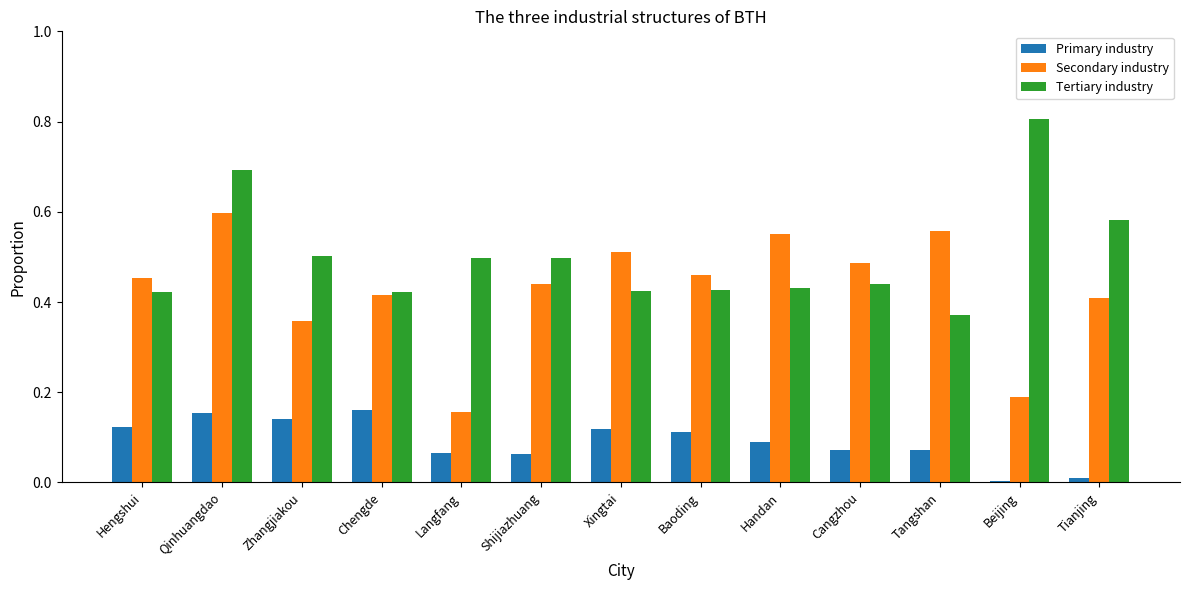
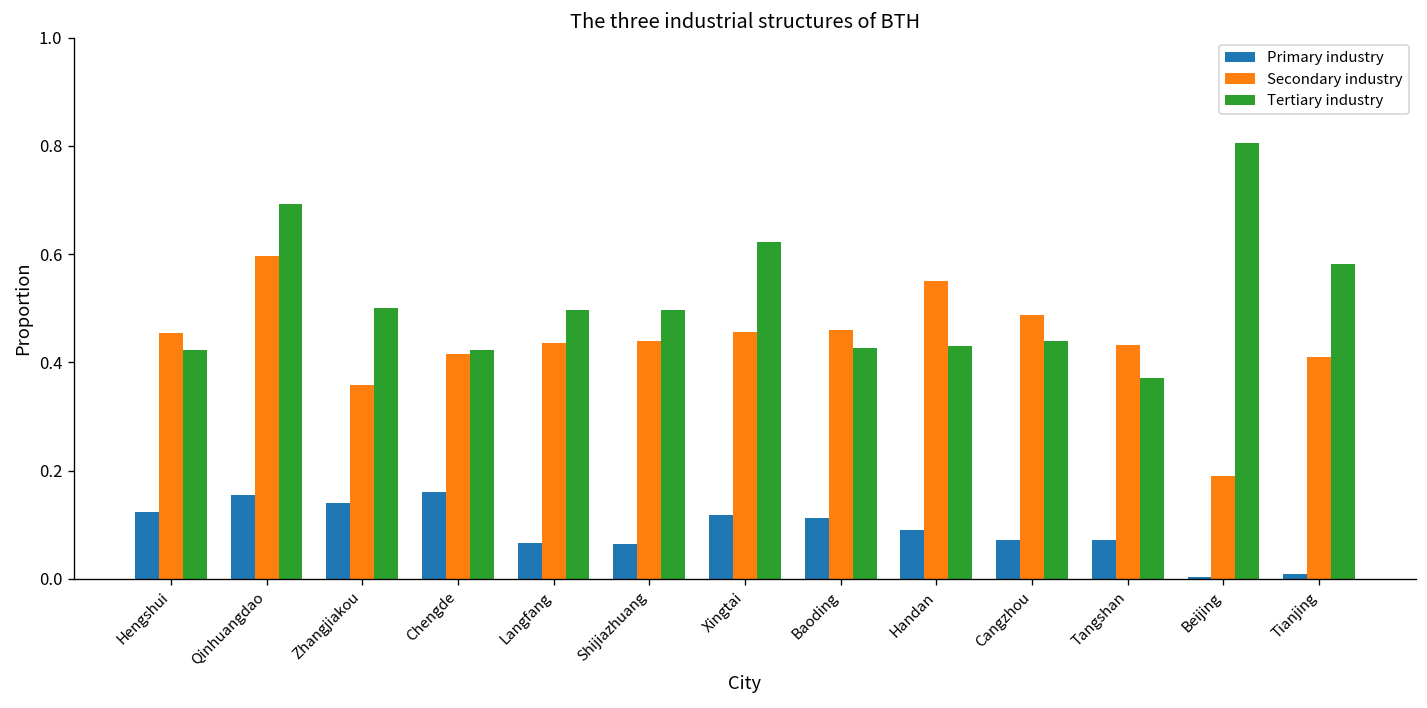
Secondary industry, Langfang: 0.16 -> 0.44
Secondary industry, Xingtai: 0.51 -> 0.46
Tertiary industry, Xingtai: 0.43 -> 0.62
Secondary industry, Tangshan: 0.56 -> 0.43
